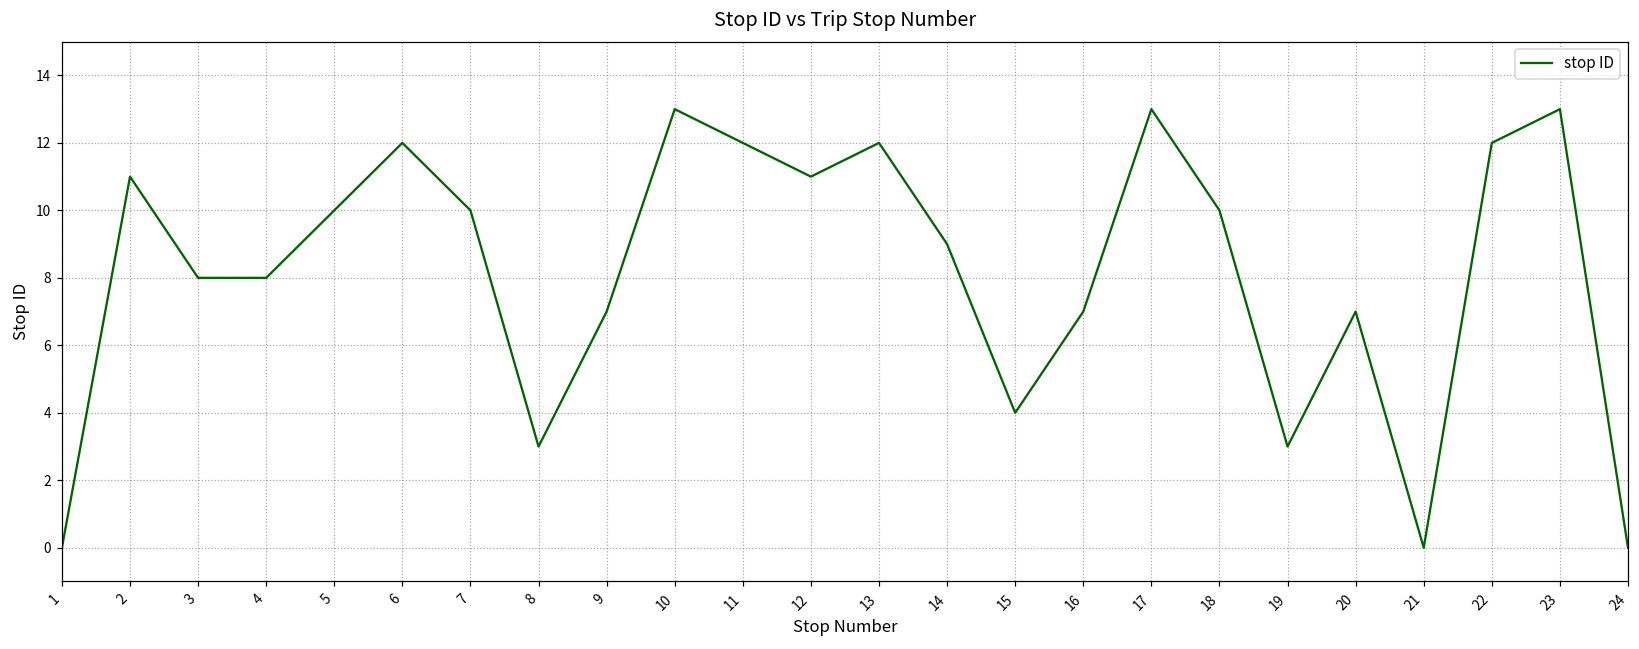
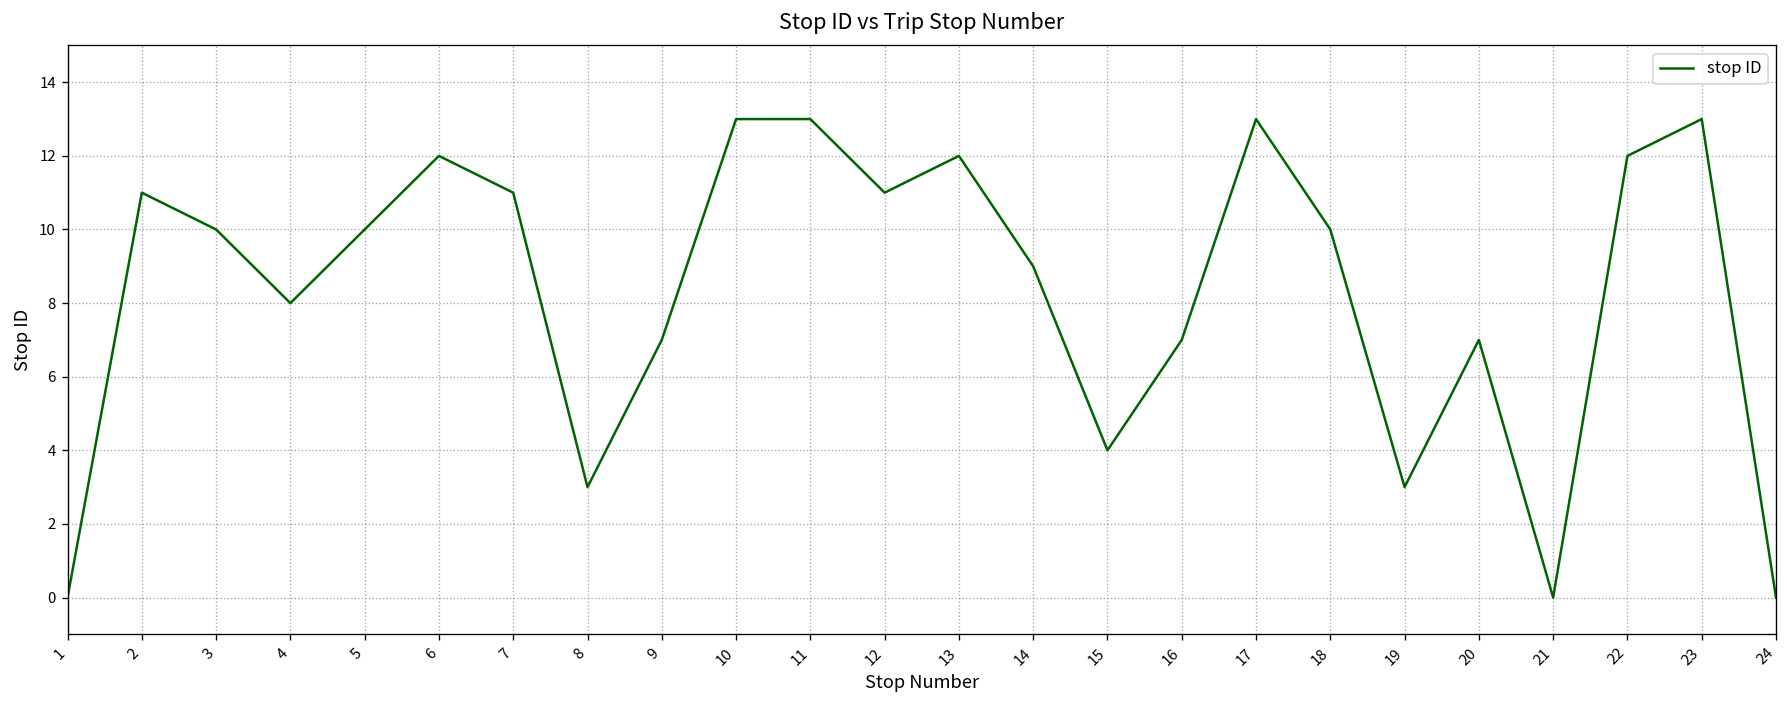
3: 8 -> 10
7: 10 -> 11
11: 12 -> 13
